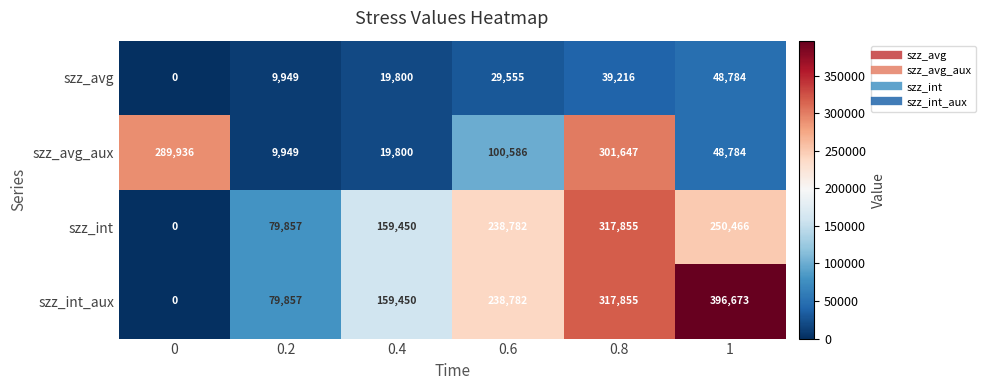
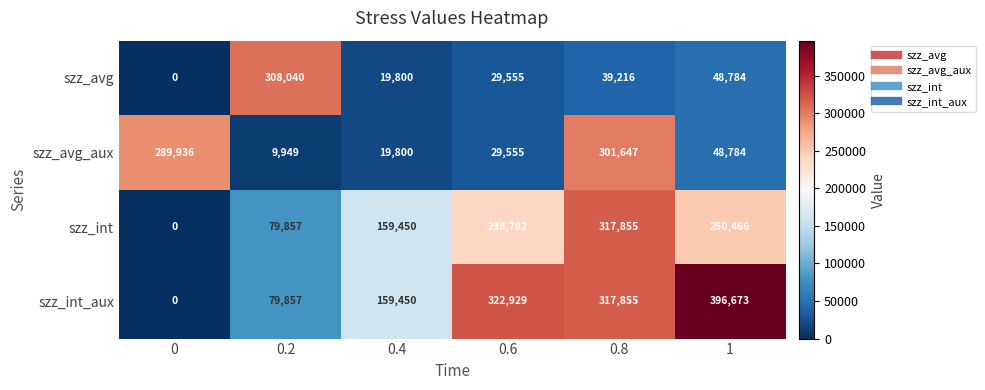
szz_avg, 0.2: 9,949 -> 308,040
szz_avg_aux, 0.6: 100,586 -> 29,555
szz_int_aux, 0.6: 238,782 -> 322,929
